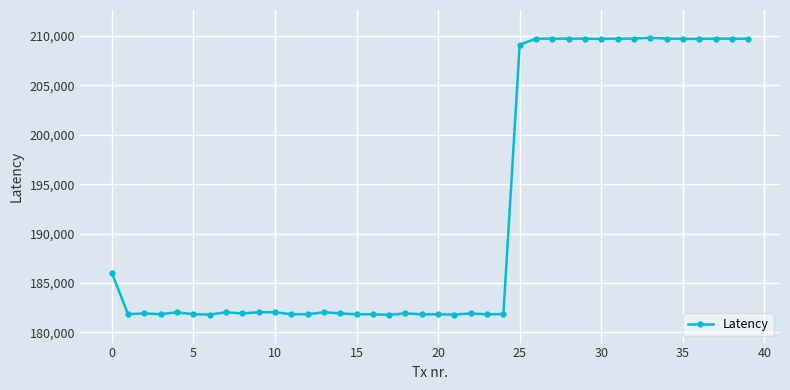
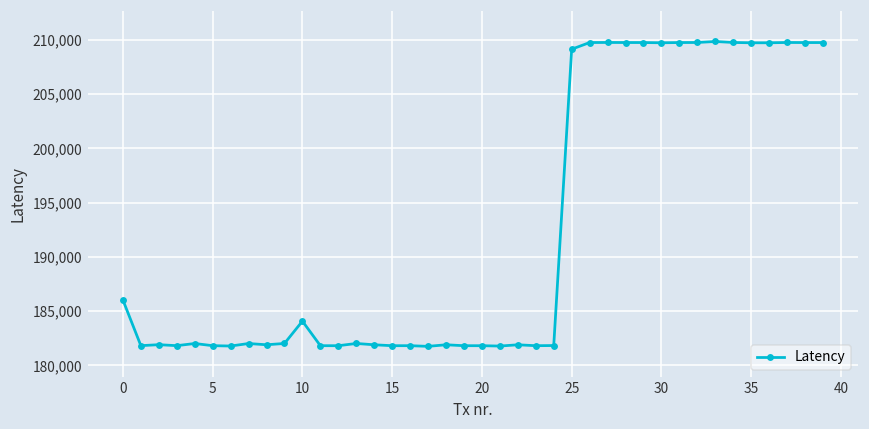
10: 182,000 -> 184,000
